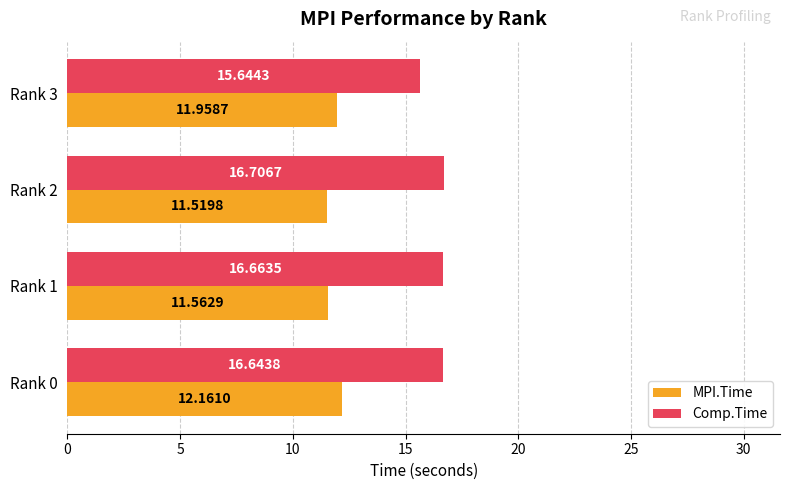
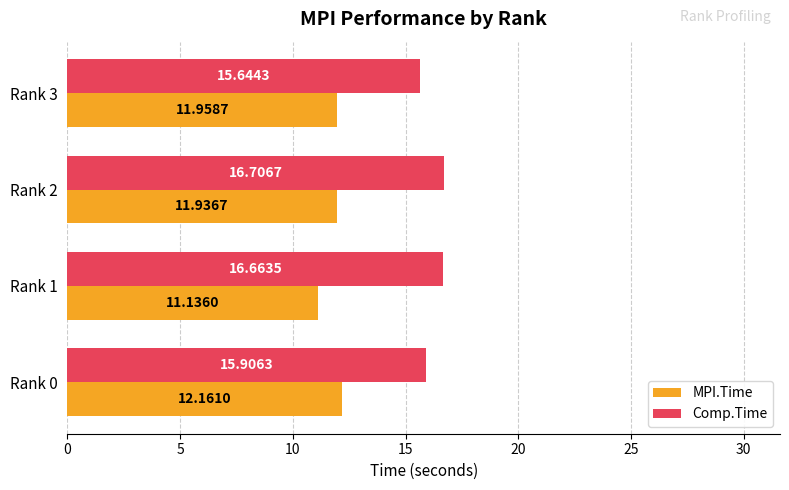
MPI.Time, Rank 2: 11.5198 -> 11.9367
MPI.Time, Rank 1: 11.5629 -> 11.1360
Comp.Time, Rank 0: 16.6438 -> 15.9063
